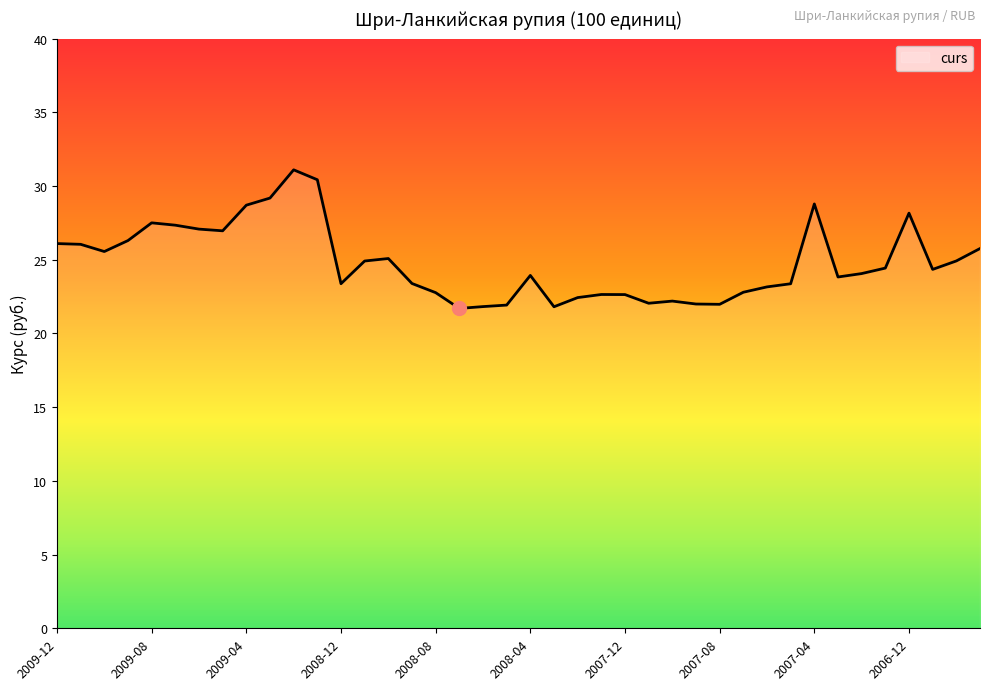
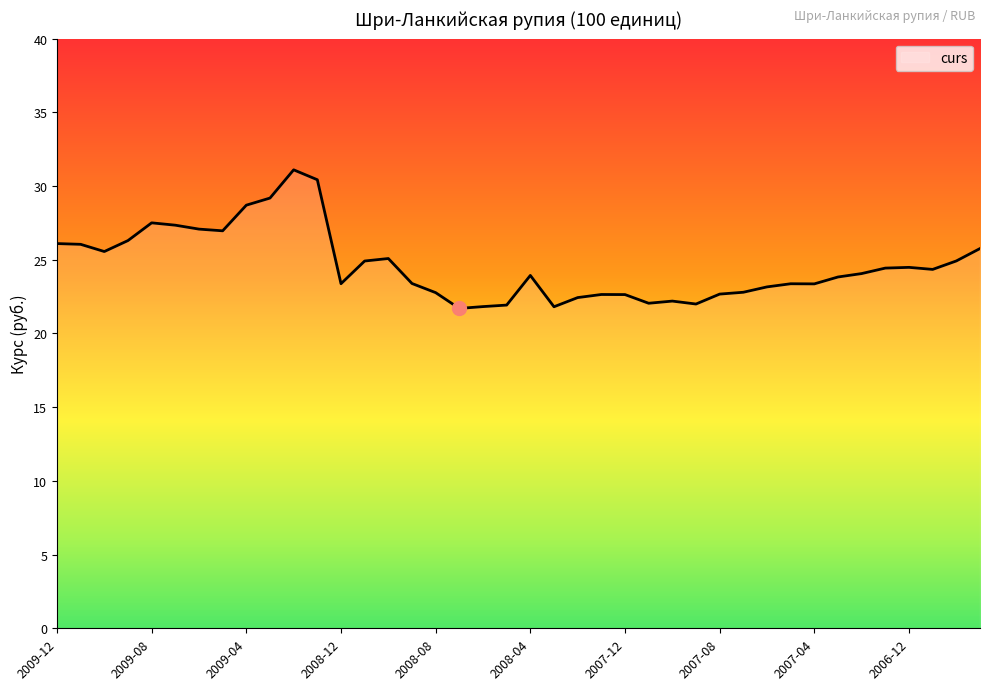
curs, 2007-08: 22.0 -> 22.7
curs, 2007-04: 28.8 -> 23.4
curs, 2006-12: 28.2 -> 24.5
